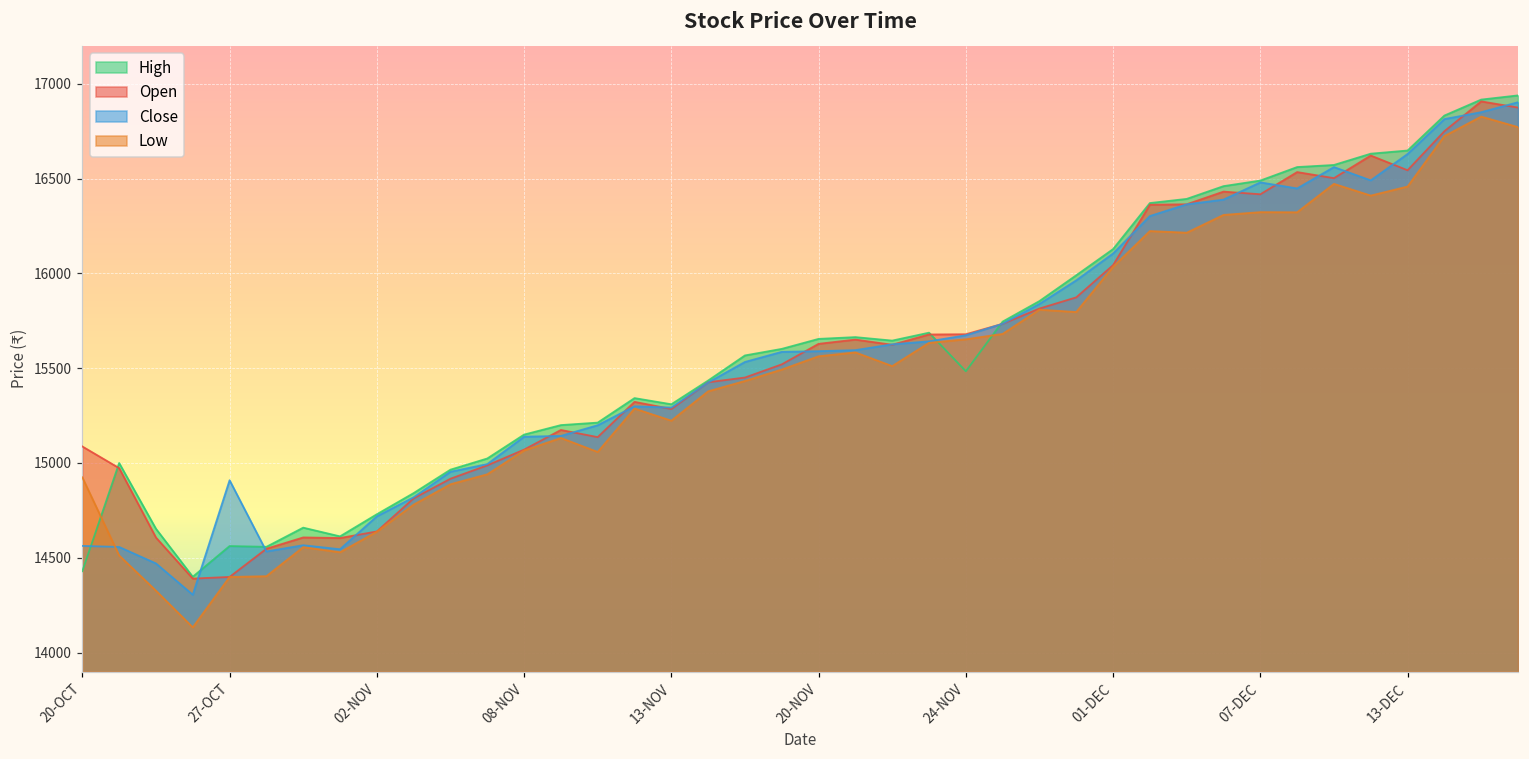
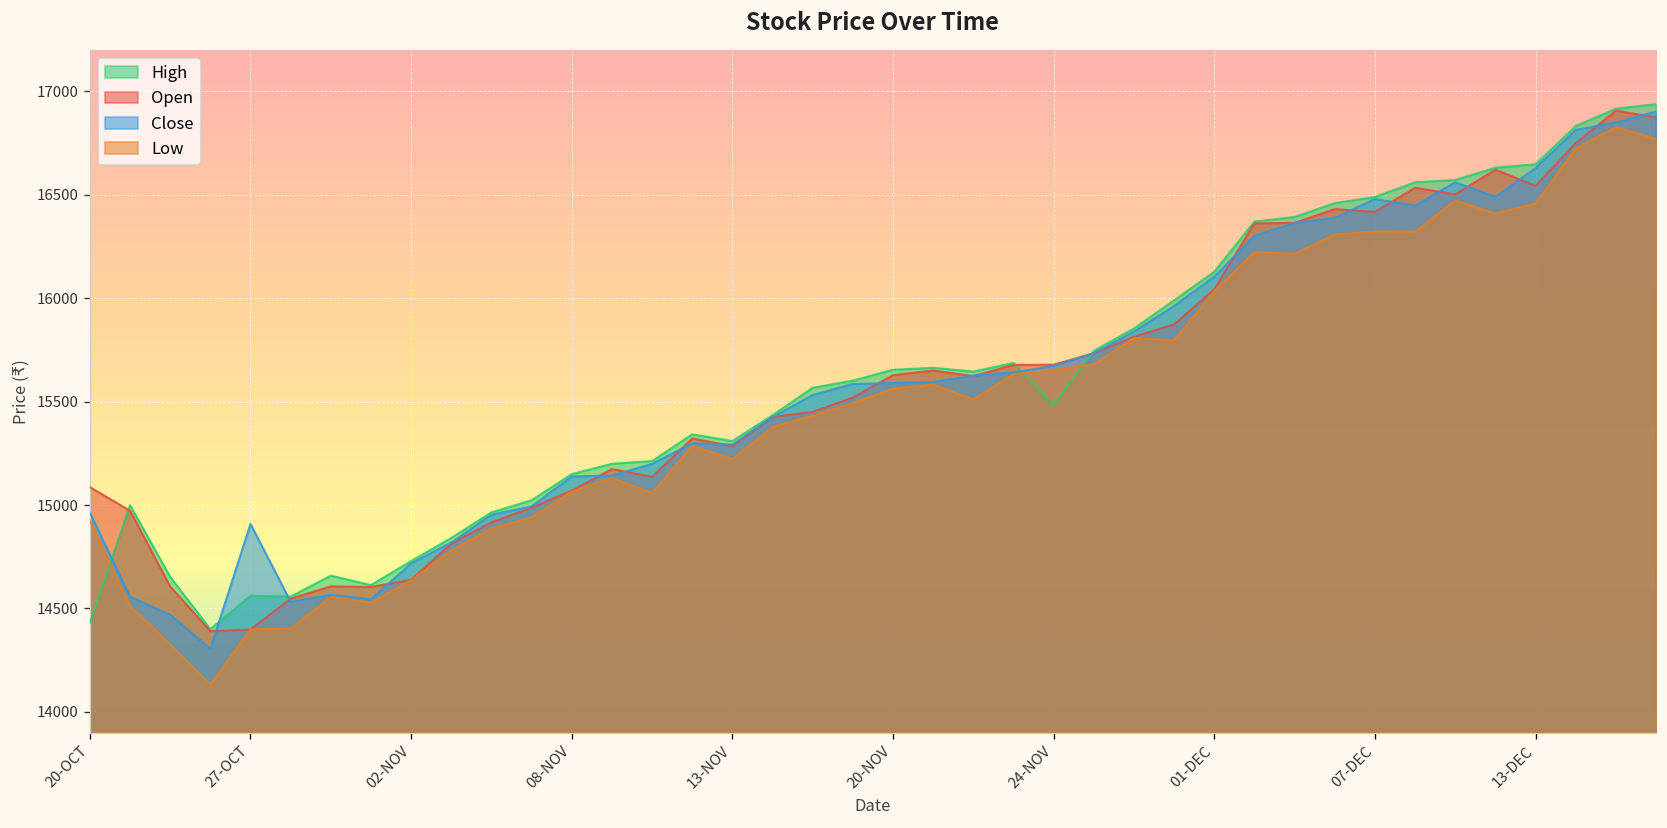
Close, 20-OCT: 14560 -> 14960
